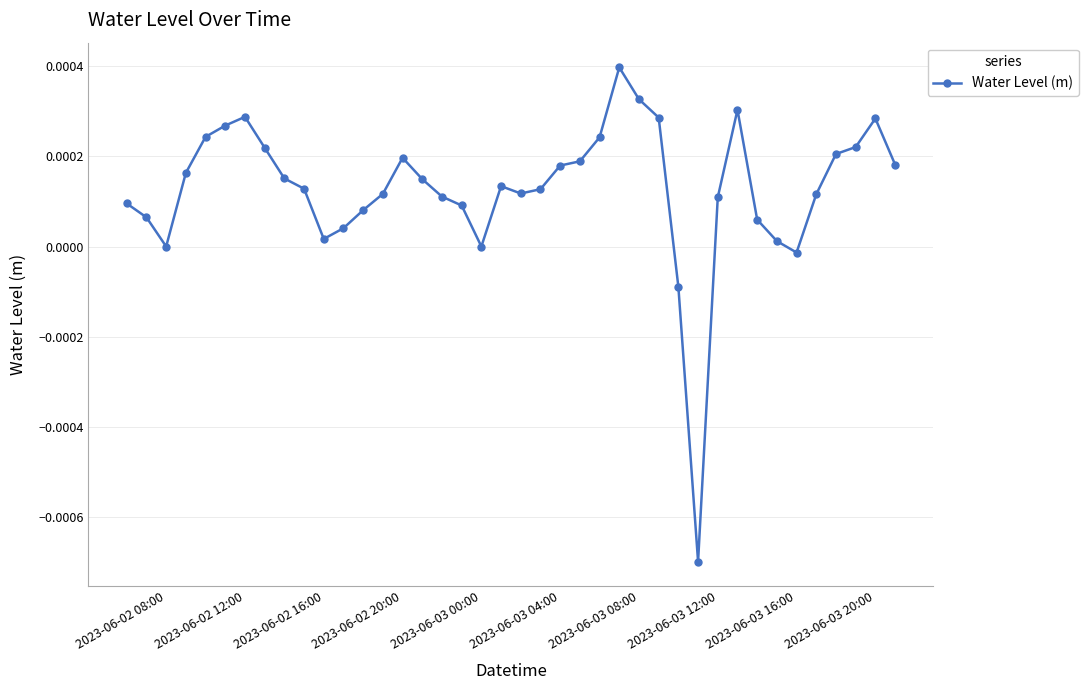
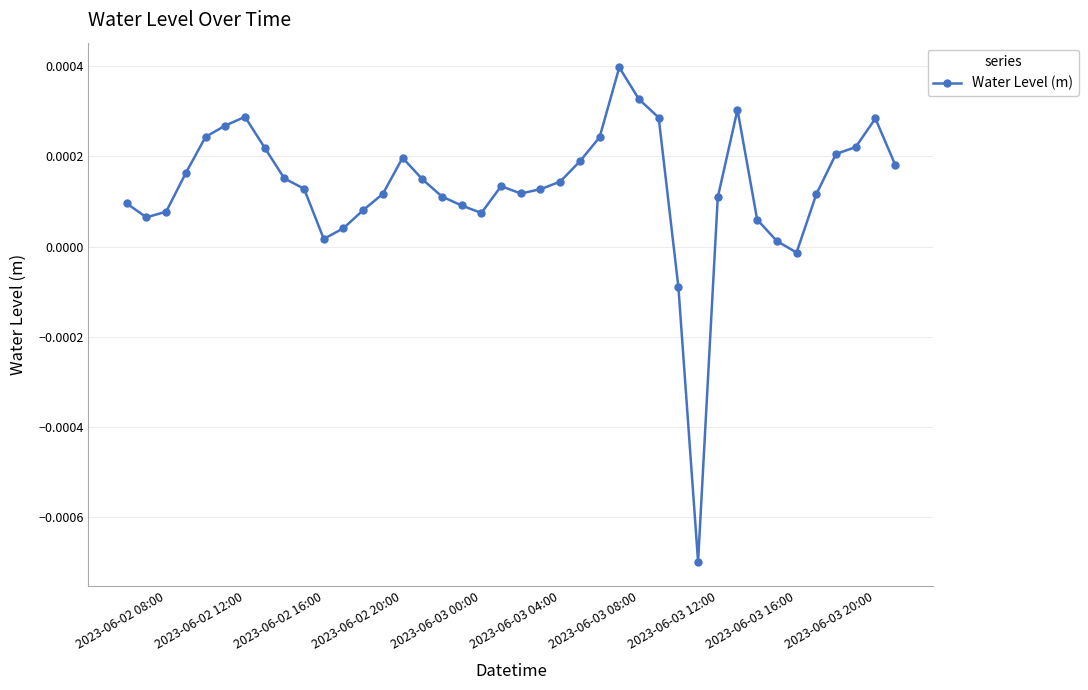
2023-06-02 08:00: 0.0000 -> 0.0001
2023-06-03 00:00: 0.0000 -> 0.0001
2023-06-03 04:00: 0.00018 -> 0.00014
